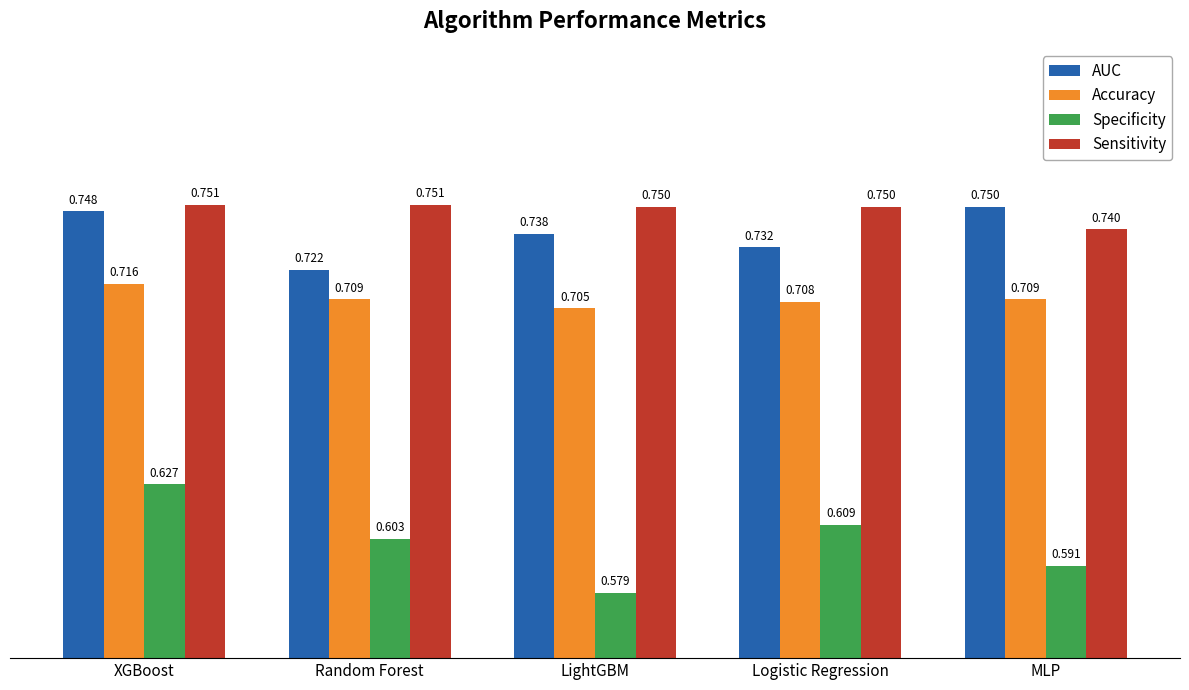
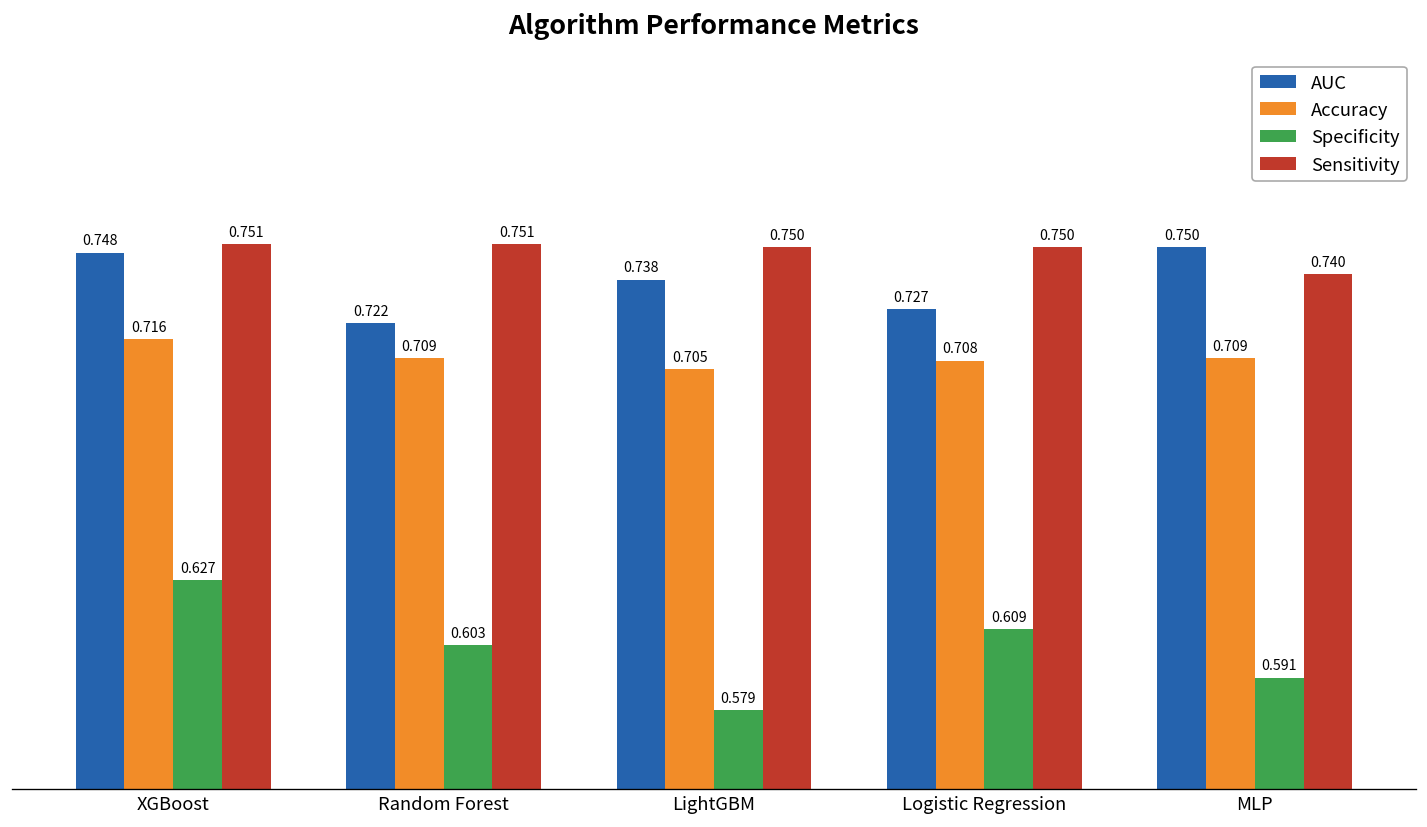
AUC, Logistic Regression: 0.732 -> 0.727
